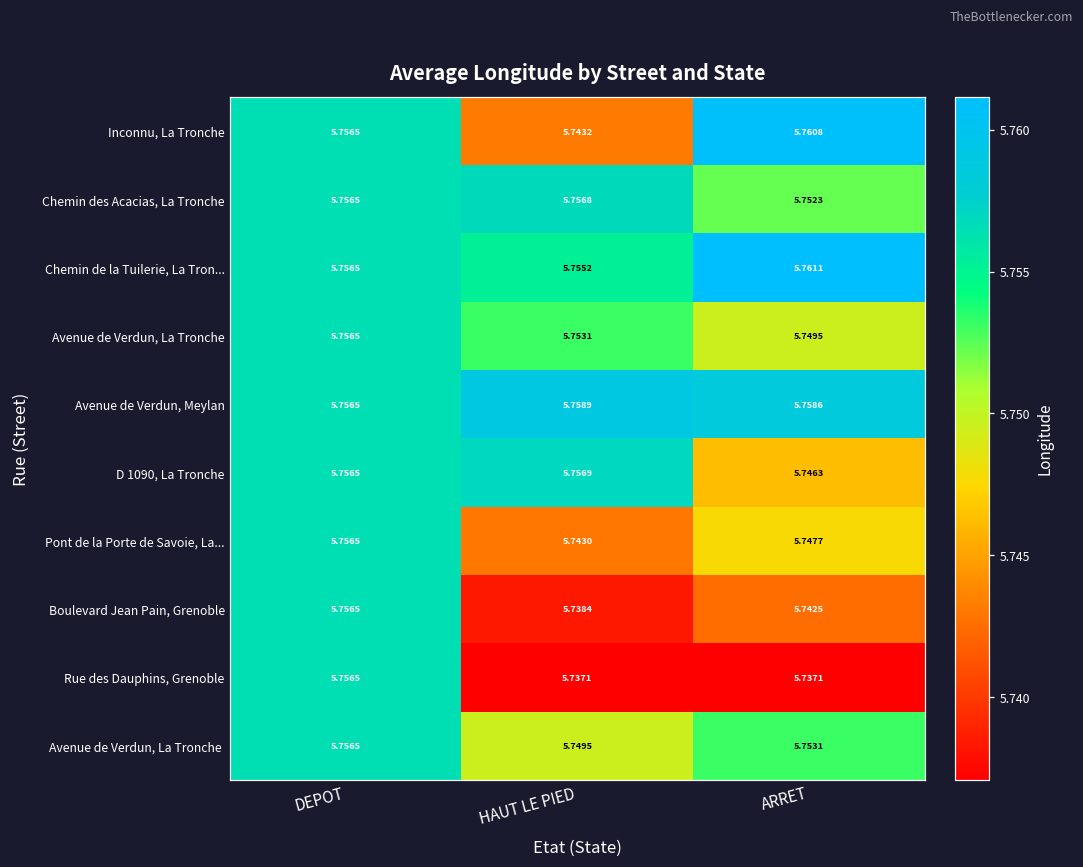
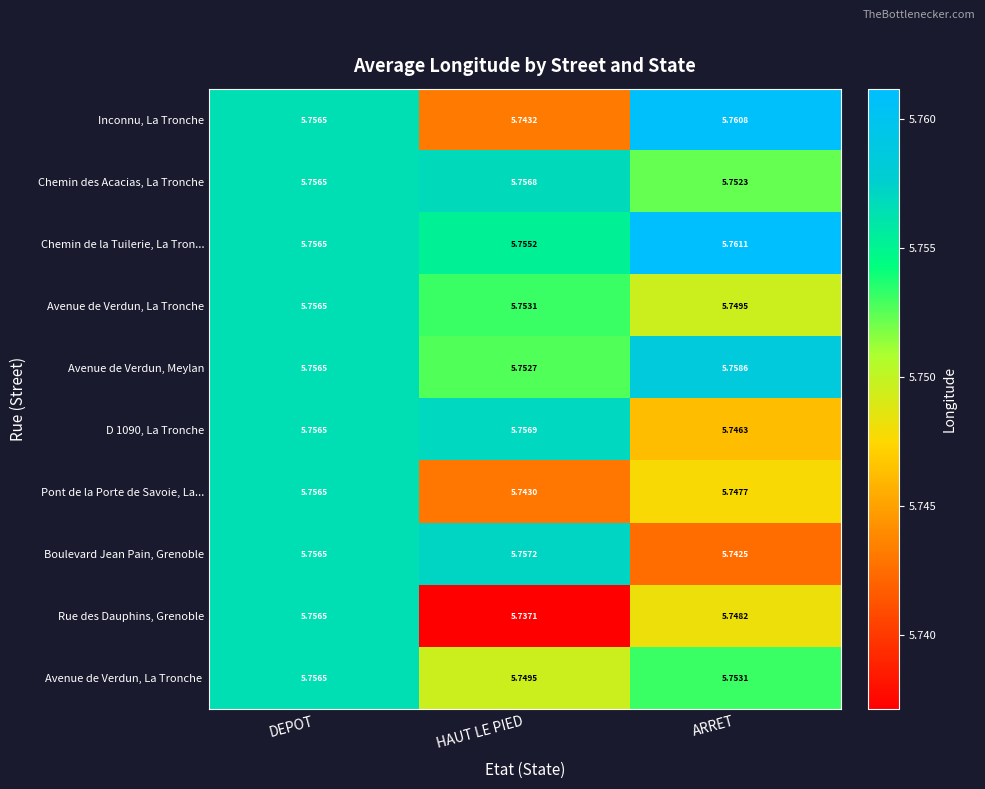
Avenue de Verdun, Meylan, HAUT LE PIED: 5.7589 -> 5.7527
Boulevard Jean Pain, Grenoble, HAUT LE PIED: 5.7384 -> 5.7572
Rue des Dauphins, Grenoble, ARRET: 5.7371 -> 5.7482
